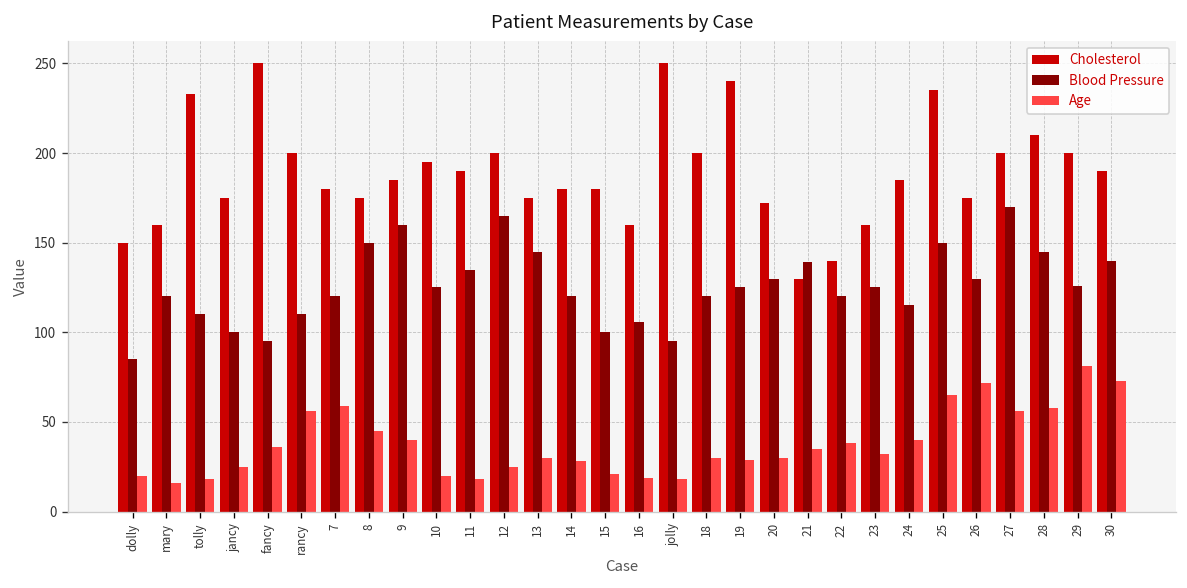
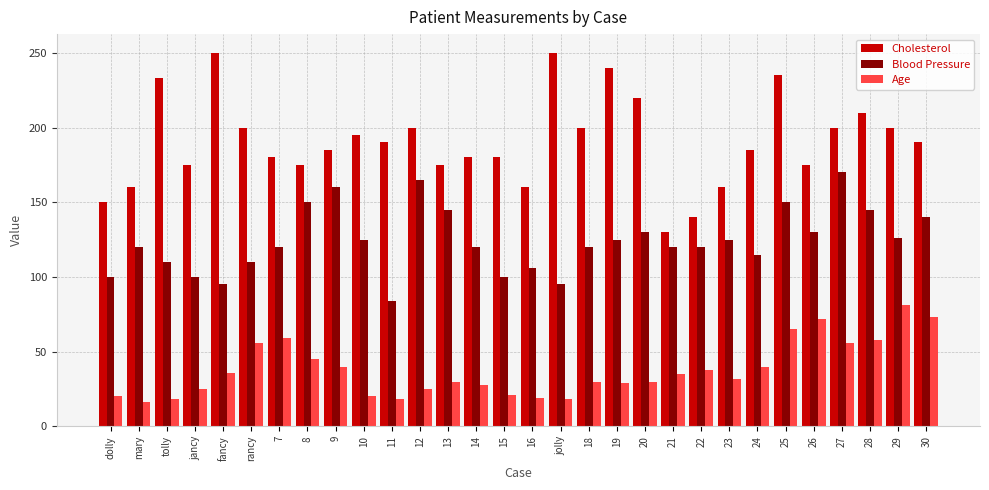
Blood Pressure, dolly: 85 -> 100
Blood Pressure, 11: 135 -> 84
Cholesterol, 20: 172 -> 220
Blood Pressure, 21: 139 -> 120
